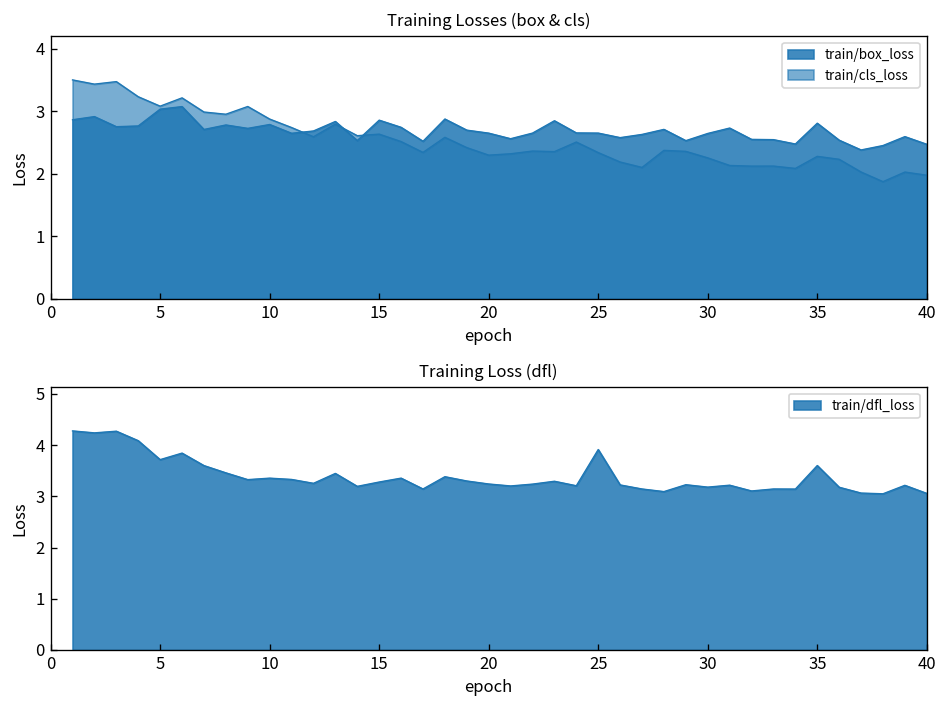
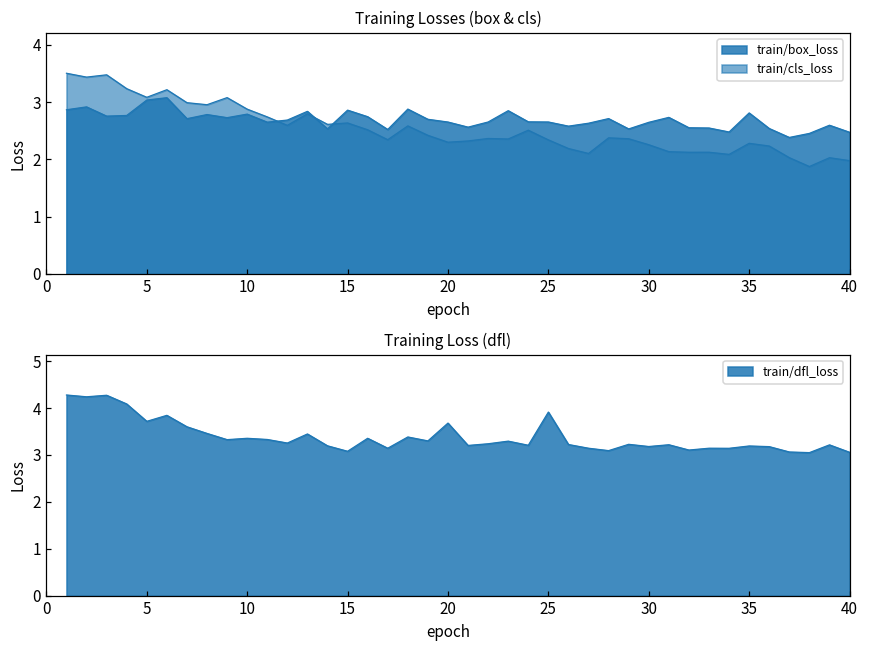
Training Loss (dfl), 15: 3.3 -> 3.1
Training Loss (dfl), 20: 3.2 -> 3.7
Training Loss (dfl), 35: 3.6 -> 3.2
